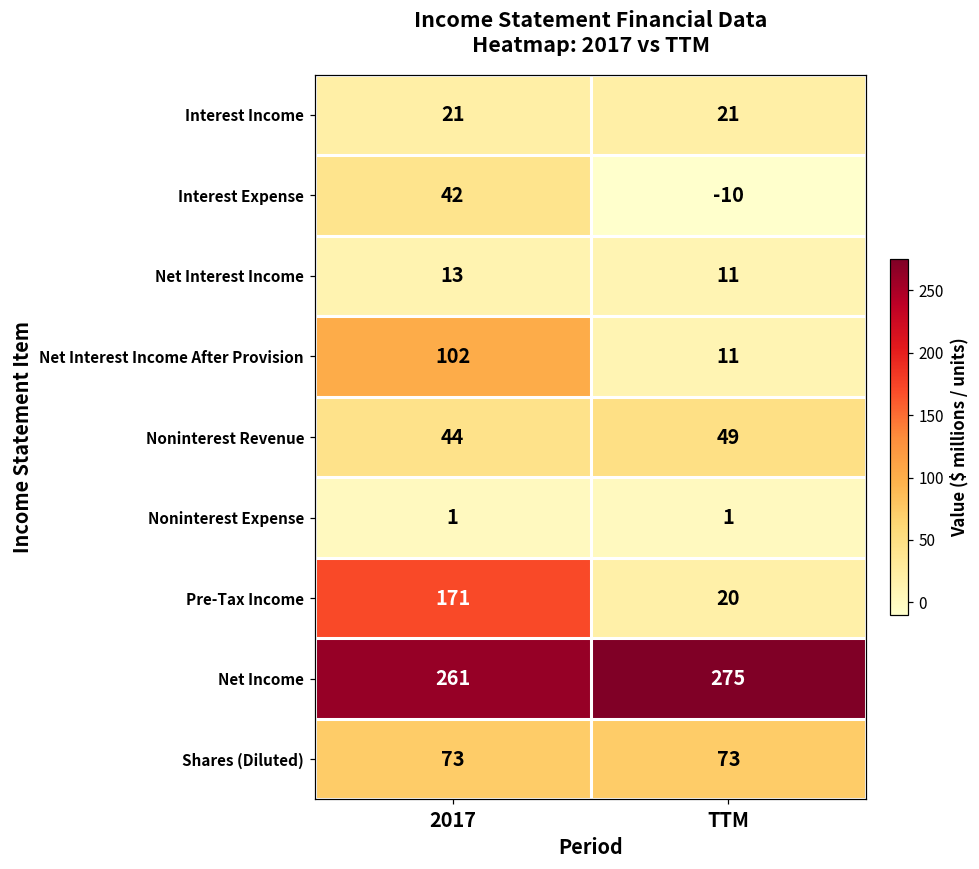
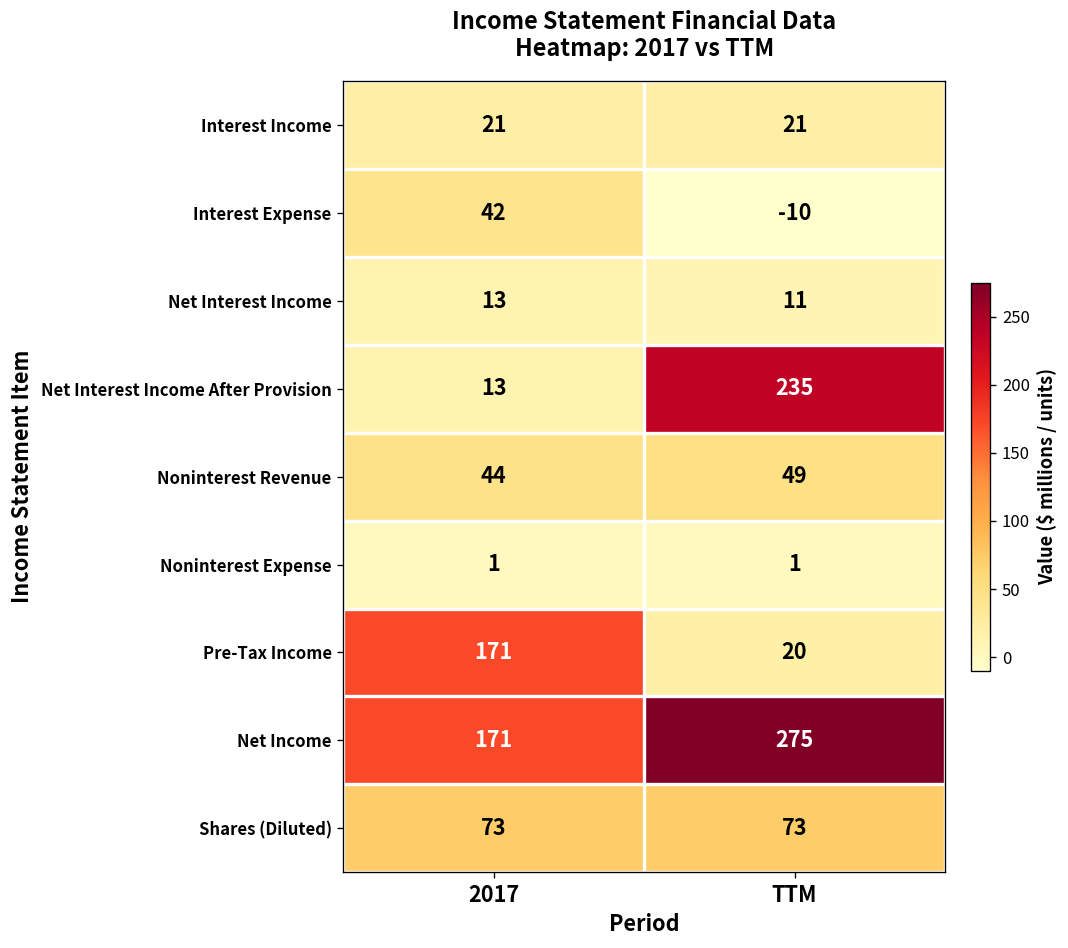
Net Interest Income After Provision, 2017: 102 -> 13
Net Interest Income After Provision, TTM: 11 -> 235
Net Income, 2017: 261 -> 171
